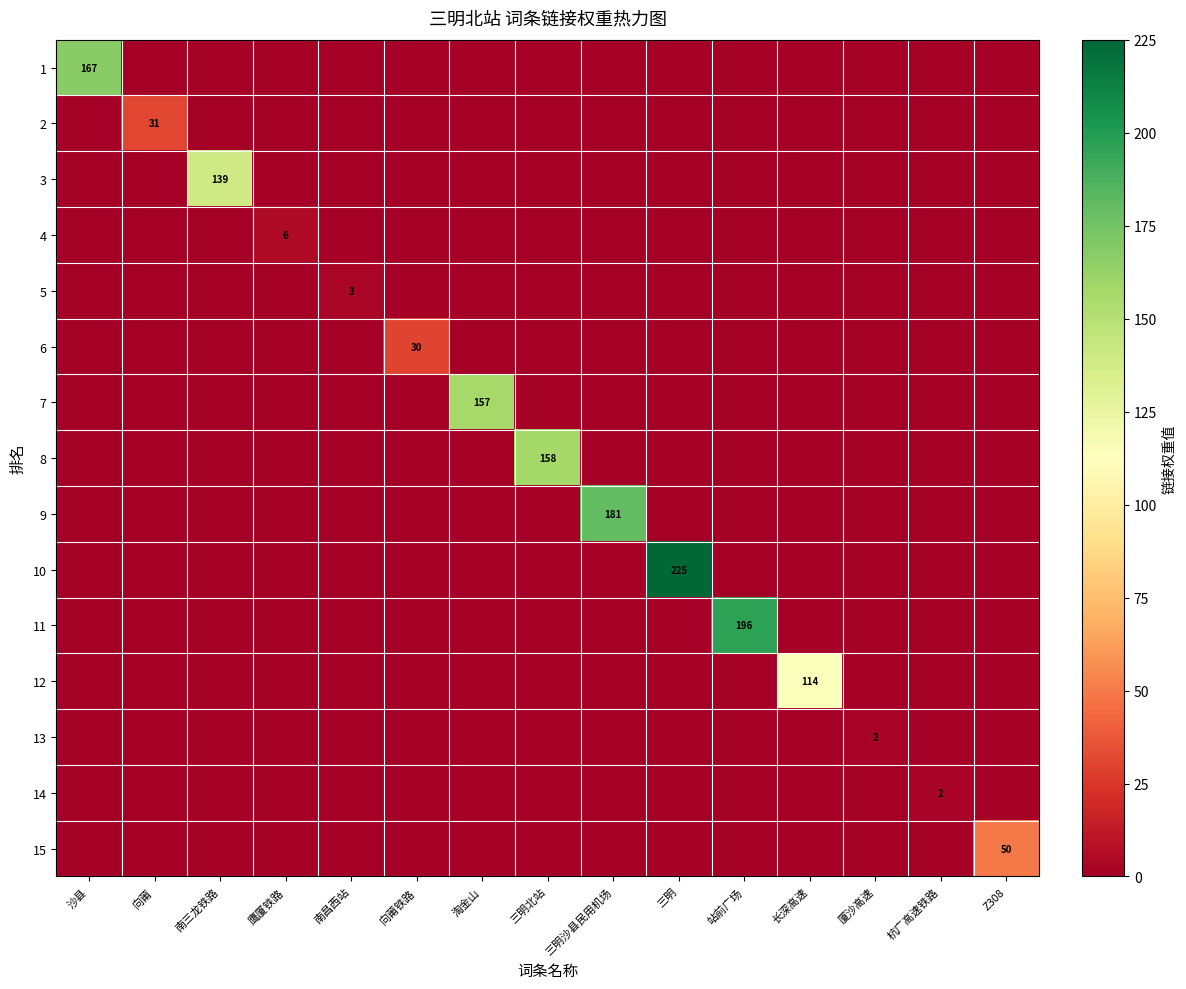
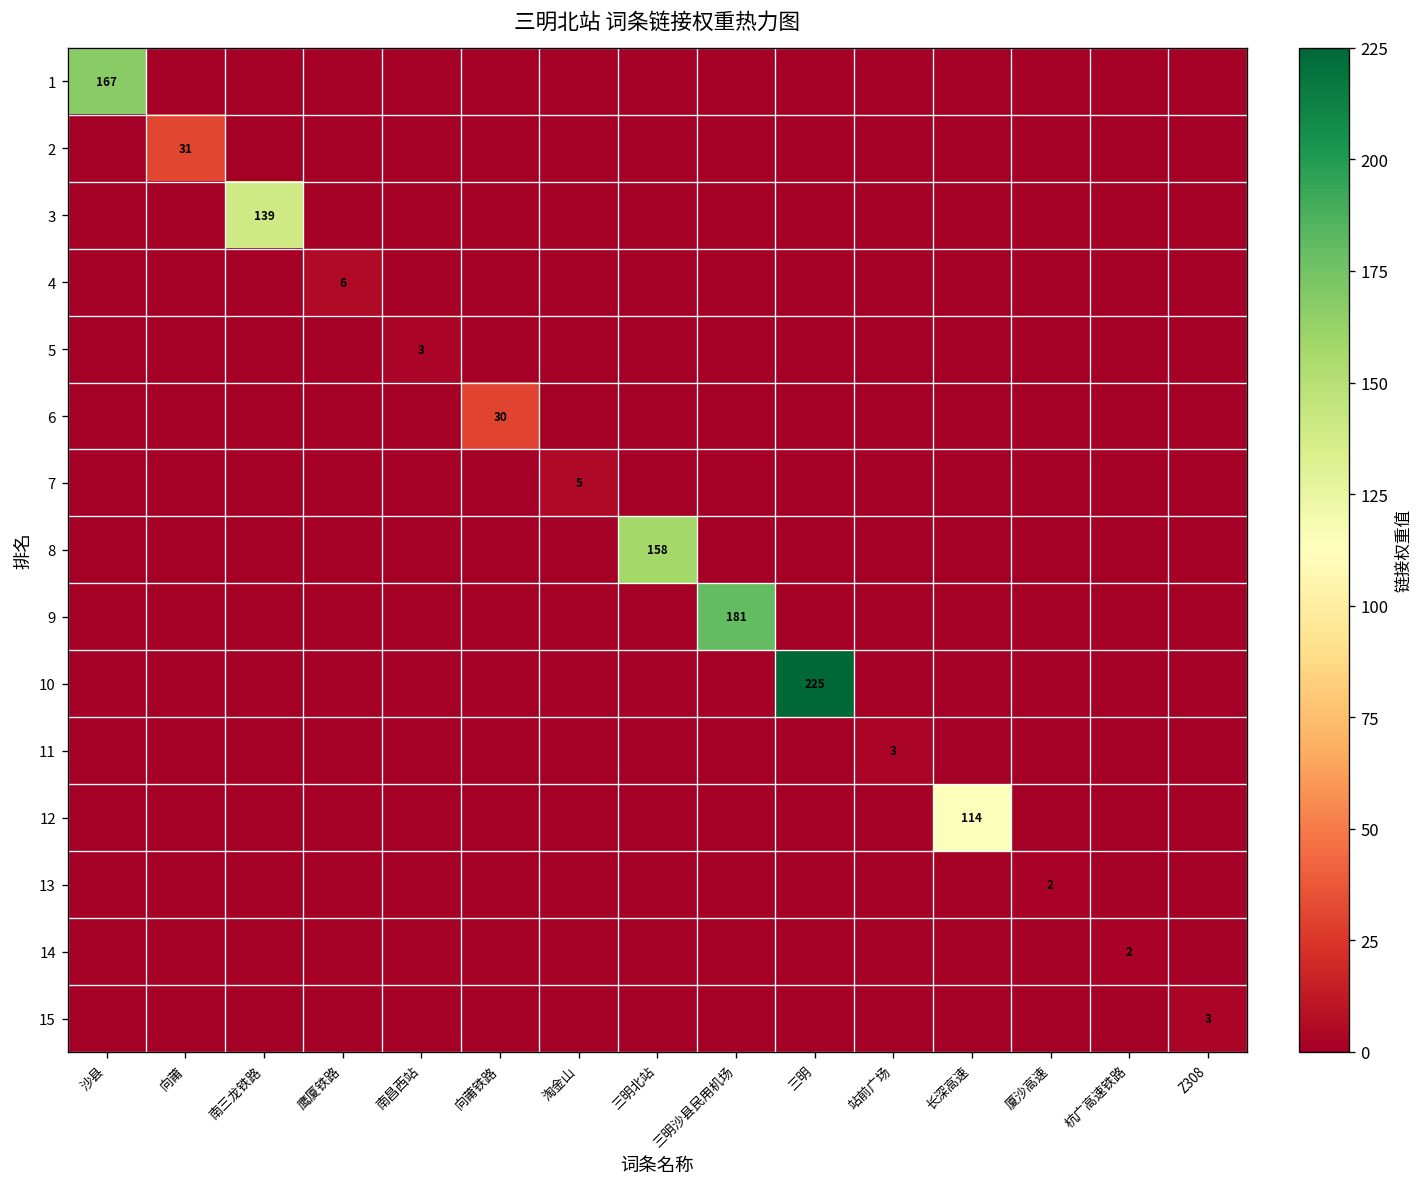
7, 淘金山: 157 -> 5
11, 站前广场: 196 -> 3
15, Z308: 50 -> 3
